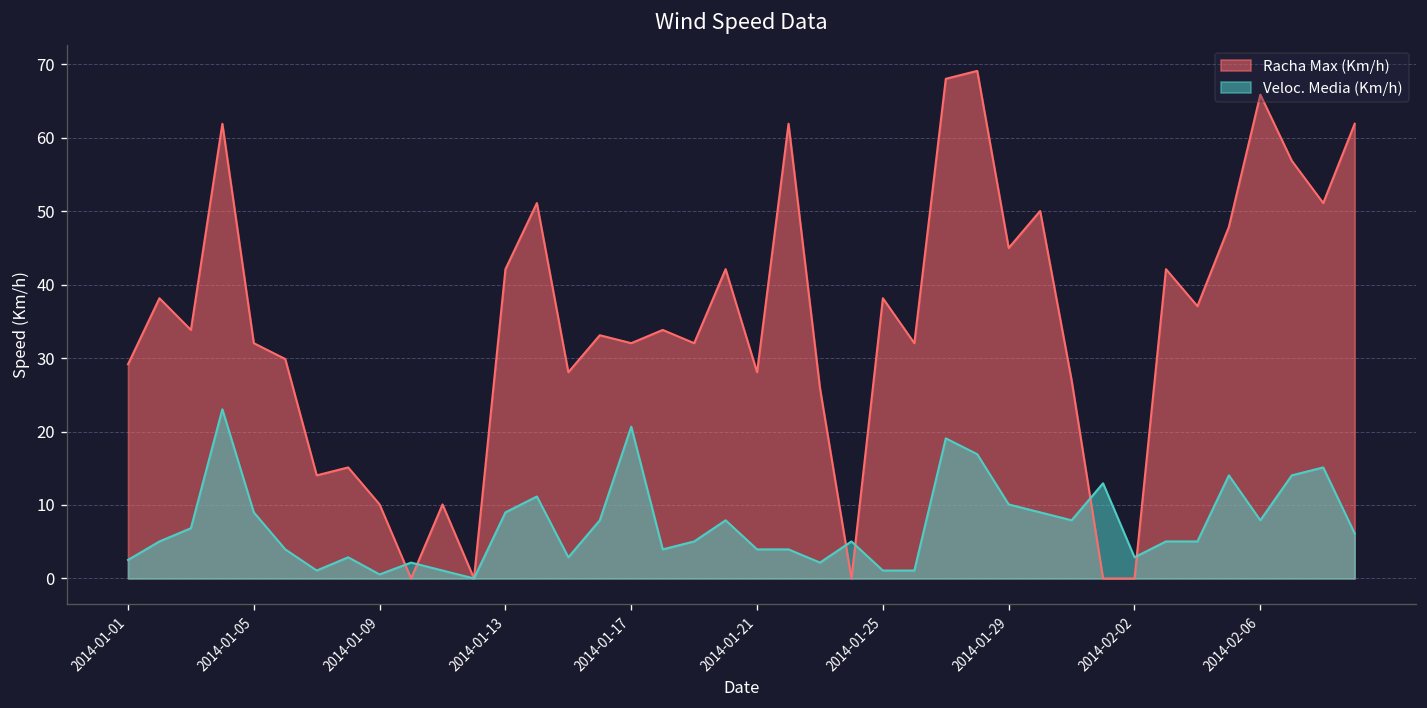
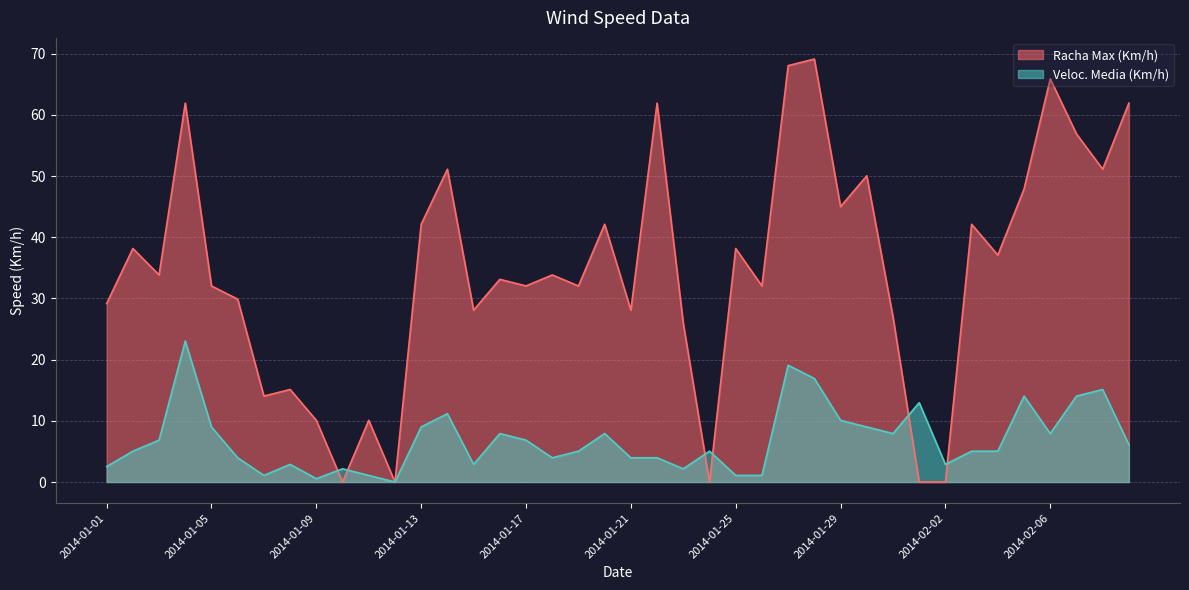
Veloc. Media (Km/h), 2014-01-17: 21 -> 7
